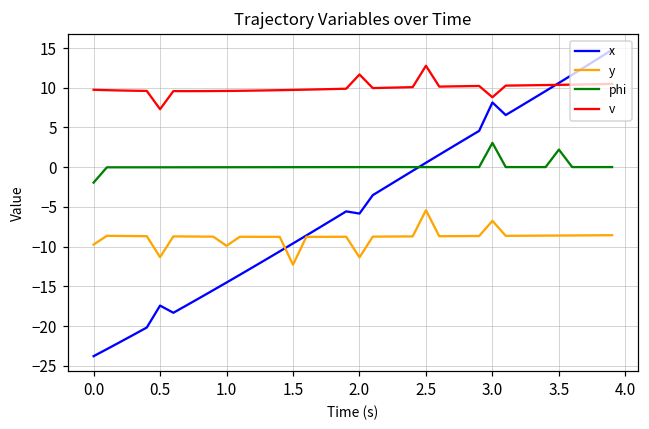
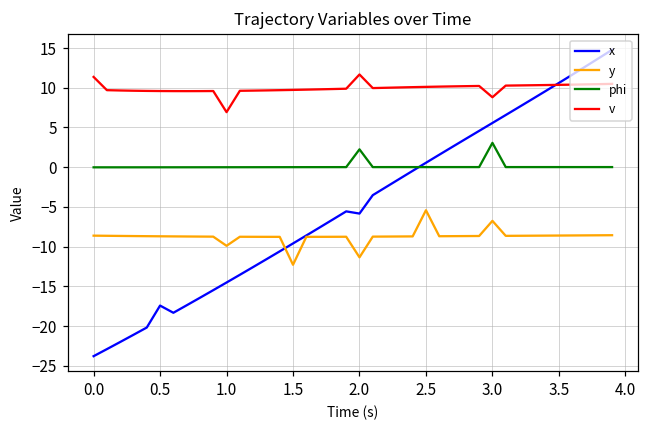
y, 0.0: -10 -> -9
phi, 0.0: -2 -> 0
v, 0.0: 10 -> 11
y, 0.5: -11 -> -9
v, 0.5: 7 -> 10
v, 1.0: 10 -> 7
phi, 2.0: 0 -> 2
v, 2.5: 13 -> 10
x, 3.0: 8 -> 6
phi, 3.5: 2 -> 0
